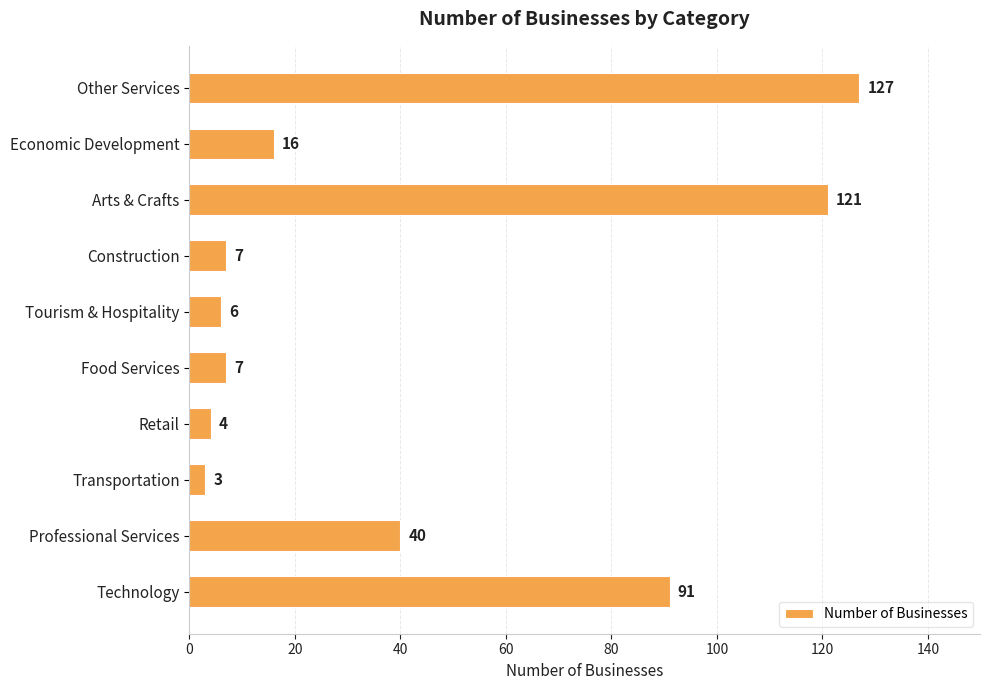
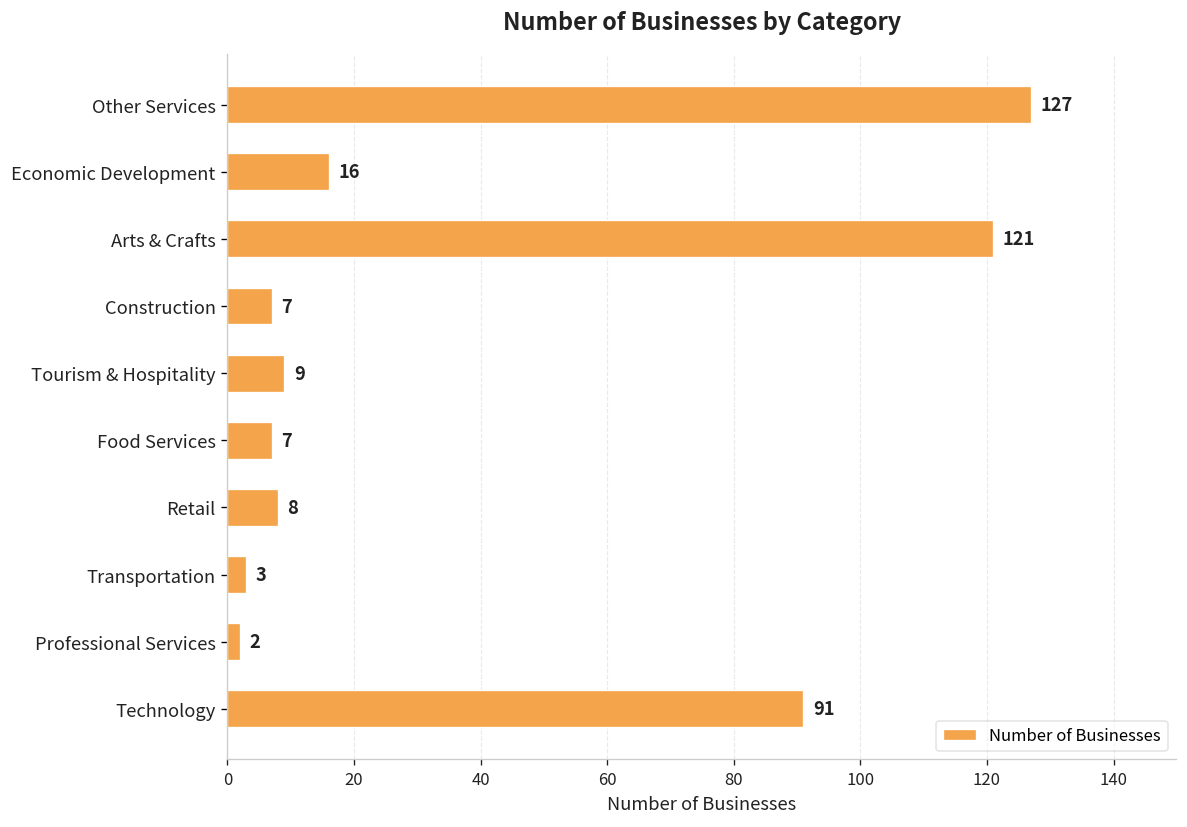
Tourism & Hospitality: 6 -> 9
Retail: 4 -> 8
Professional Services: 40 -> 2
